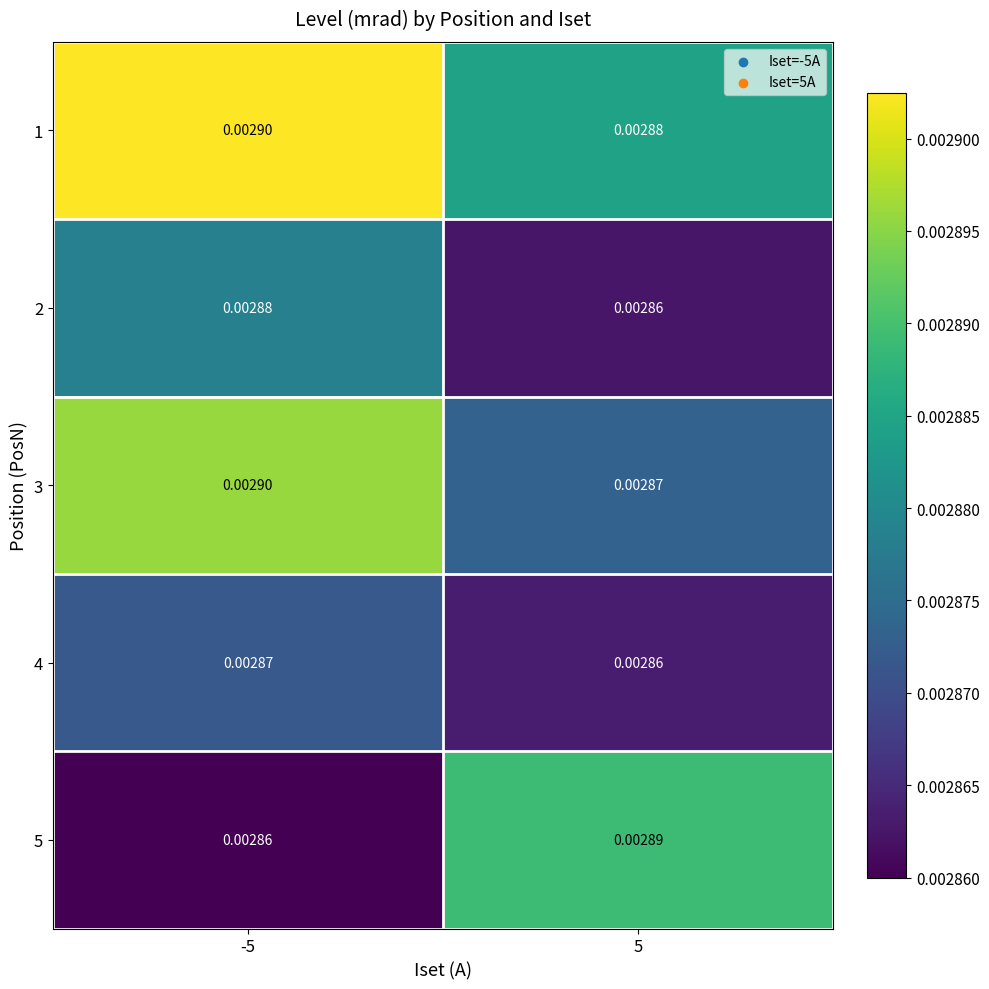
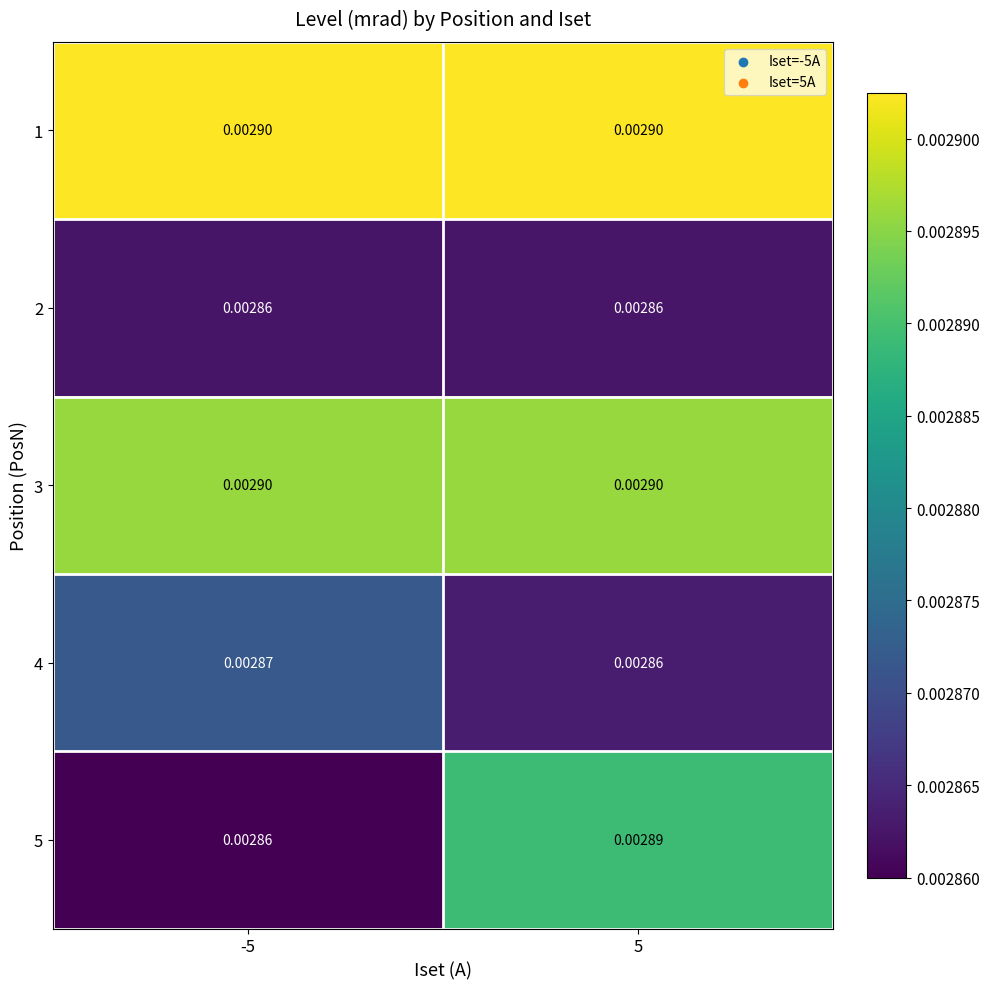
1, 5: 0.00288 -> 0.00290
2, -5: 0.00288 -> 0.00286
3, 5: 0.00287 -> 0.00290
